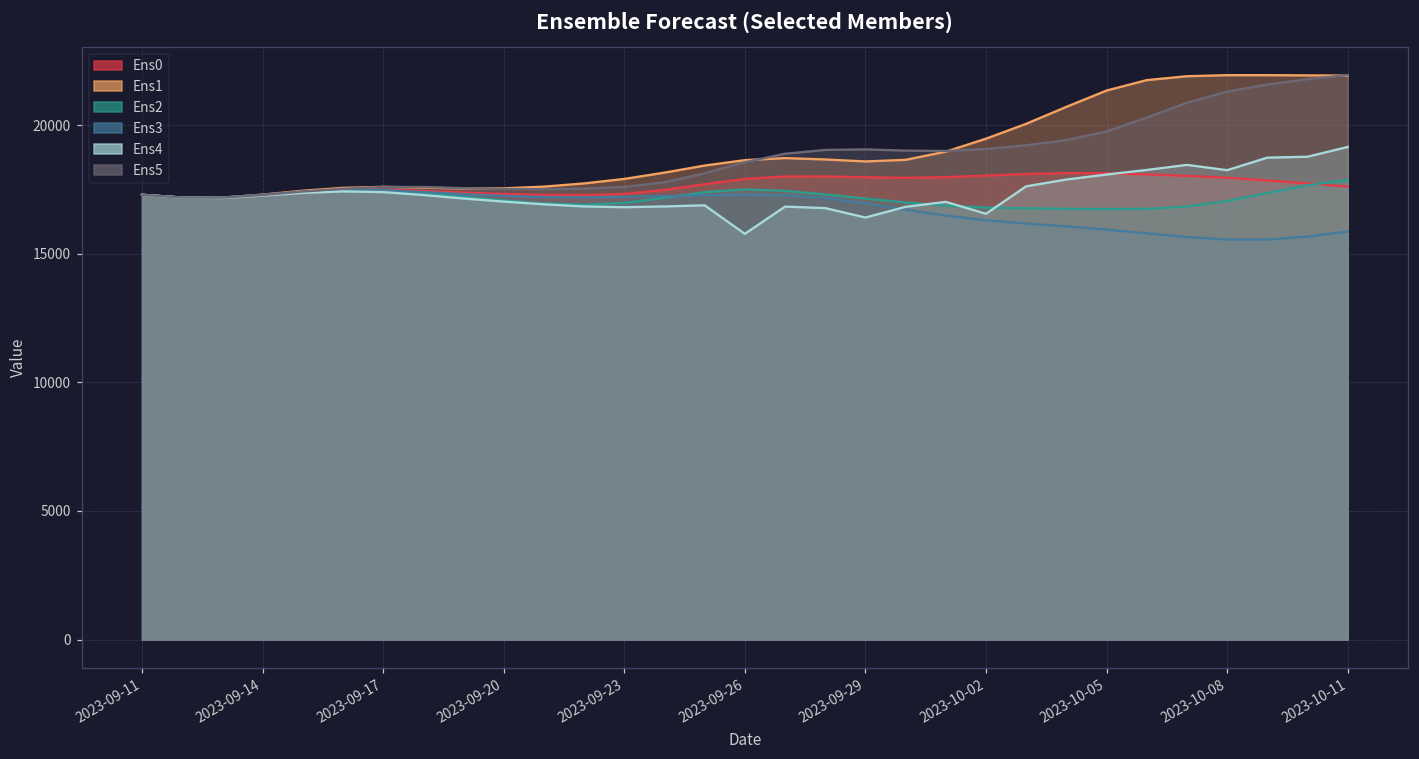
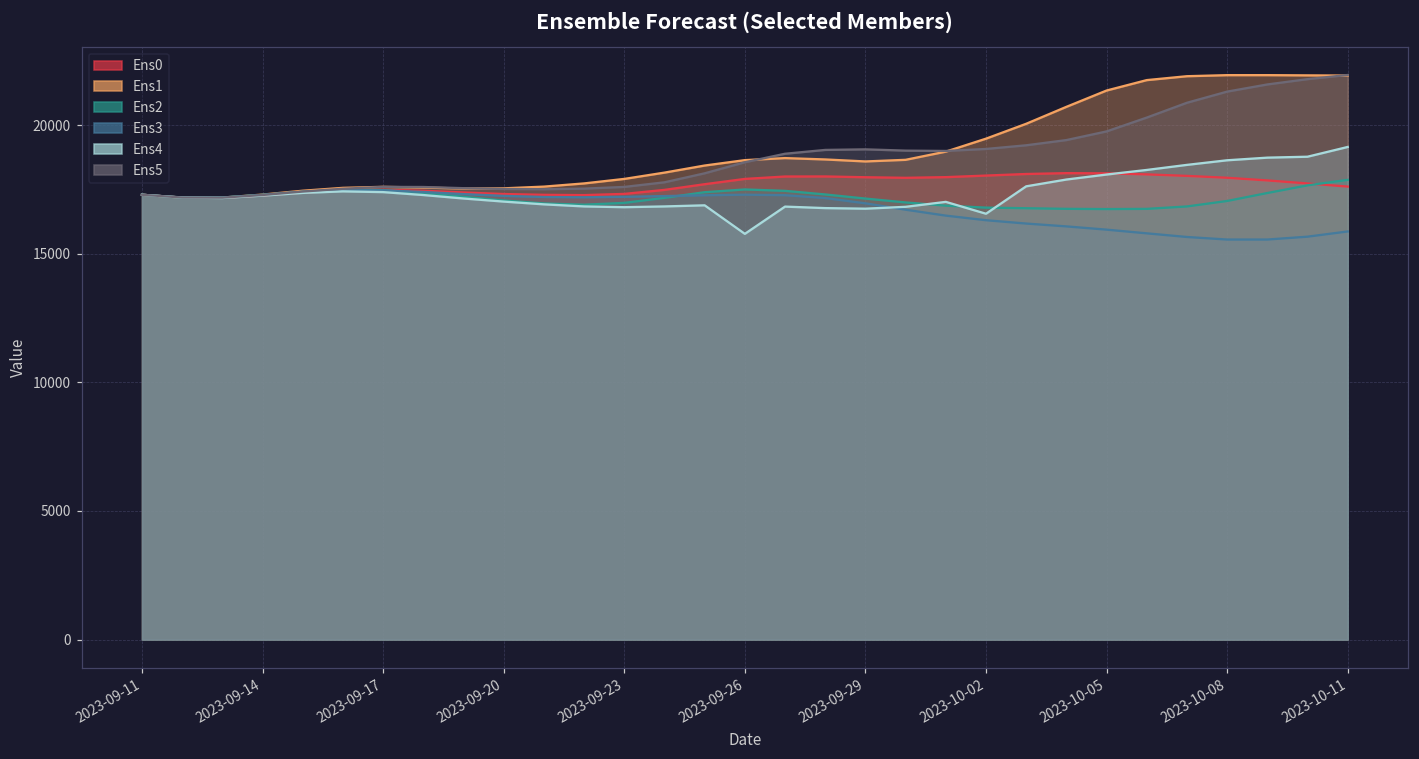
Ens4, 2023-09-29: 16400 -> 16800
Ens4, 2023-10-08: 18300 -> 18600
